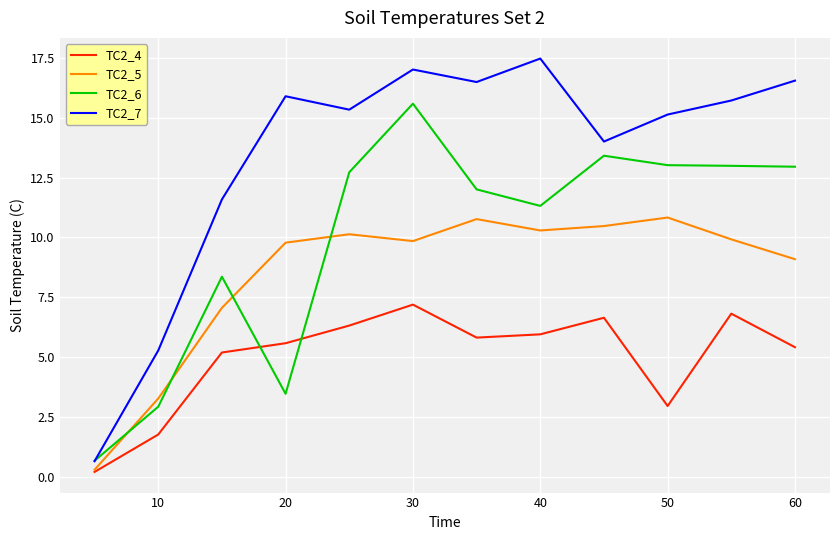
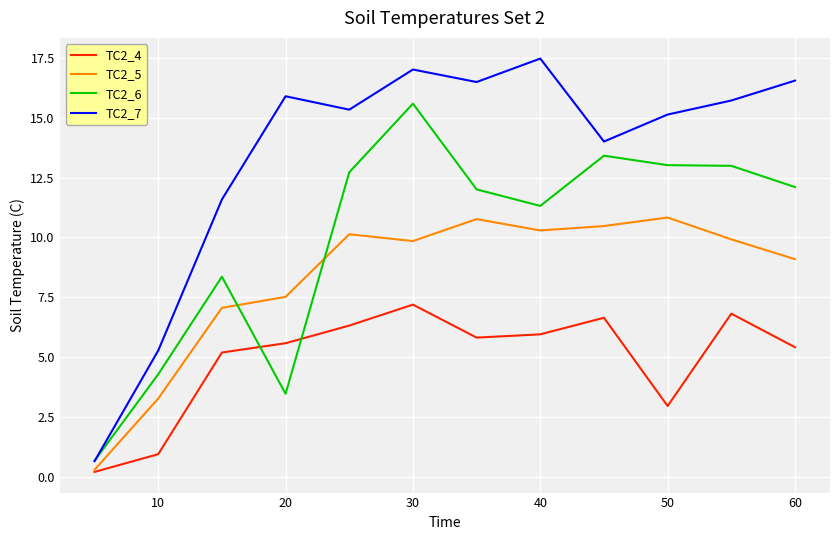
TC2_4, 10: 1.8 -> 0.9
TC2_6, 10: 2.9 -> 4.3
TC2_5, 20: 9.8 -> 7.5
TC2_6, 60: 13.0 -> 12.1
